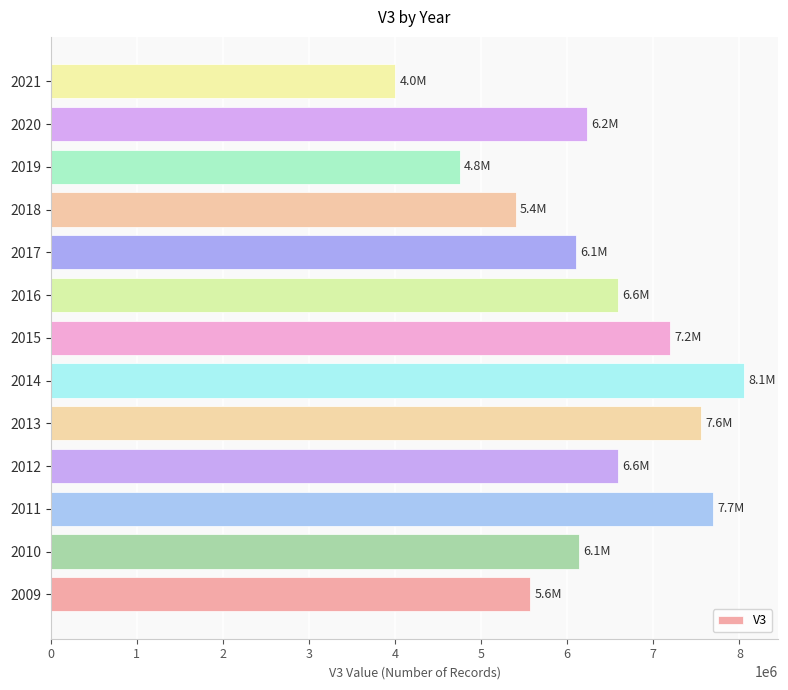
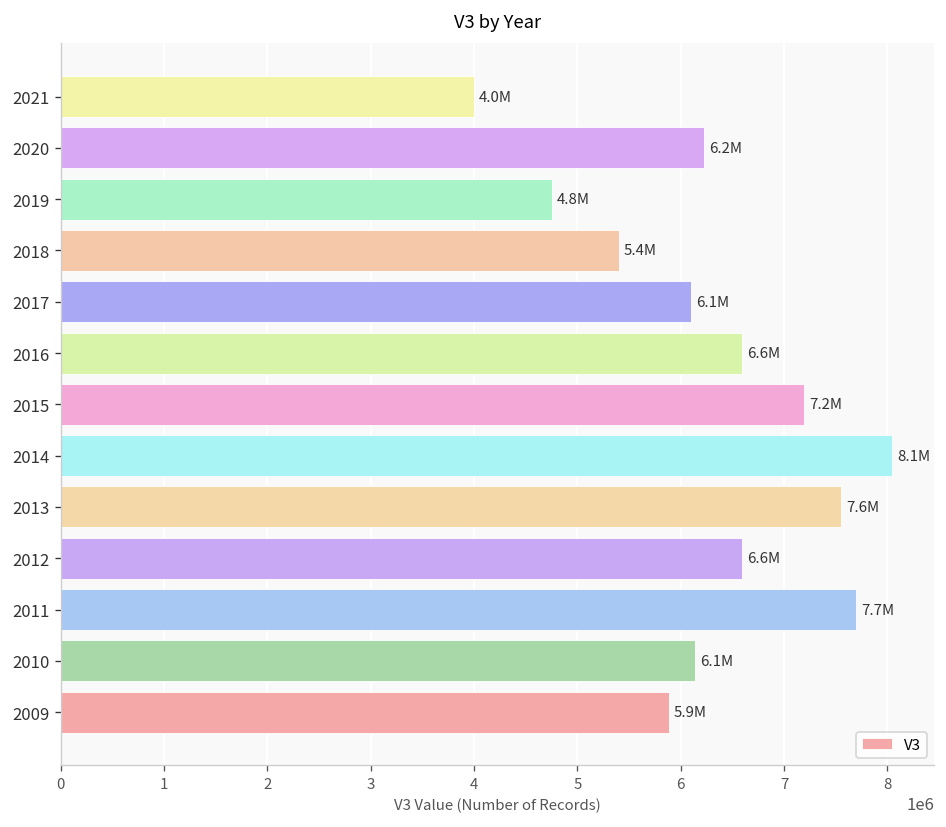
2009: 5.6M -> 5.9M
